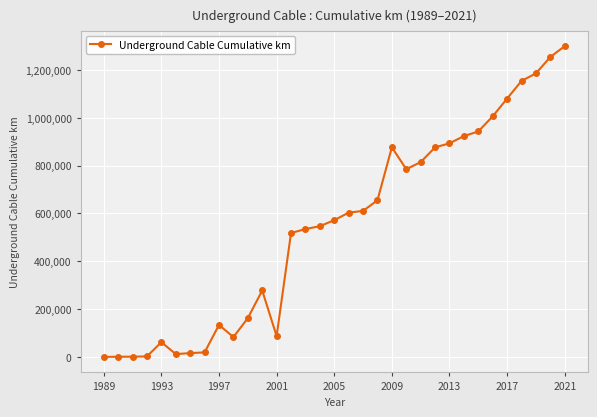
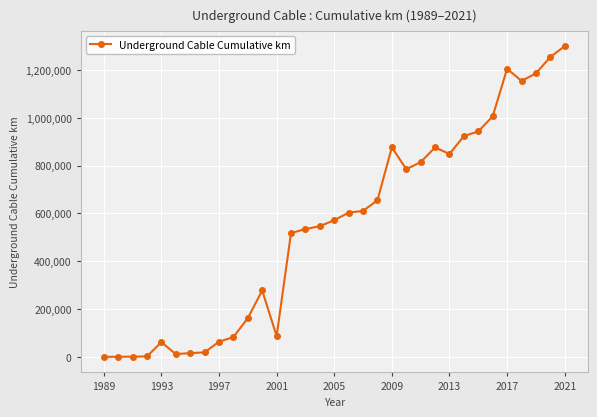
1997: 130,000 -> 60,000
2013: 890,000 -> 850,000
2017: 1,080,000 -> 1,210,000
